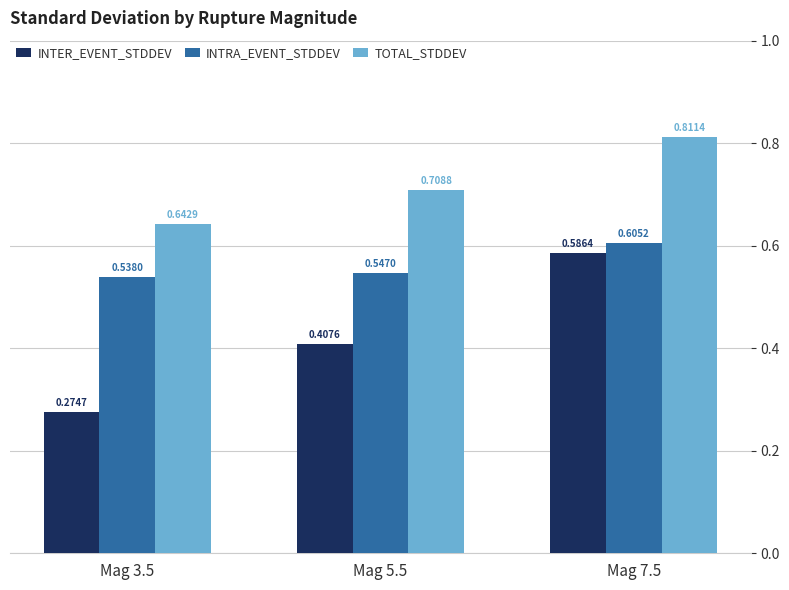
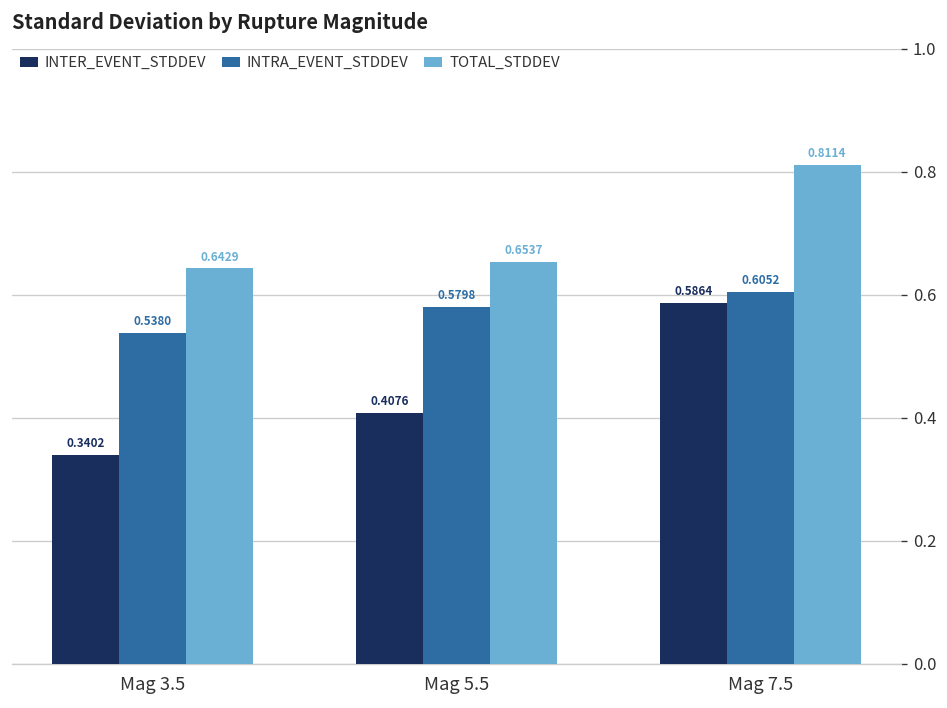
INTER_EVENT_STDDEV, Mag 3.5: 0.2747 -> 0.3402
INTRA_EVENT_STDDEV, Mag 5.5: 0.5470 -> 0.5798
TOTAL_STDDEV, Mag 5.5: 0.7088 -> 0.6537
